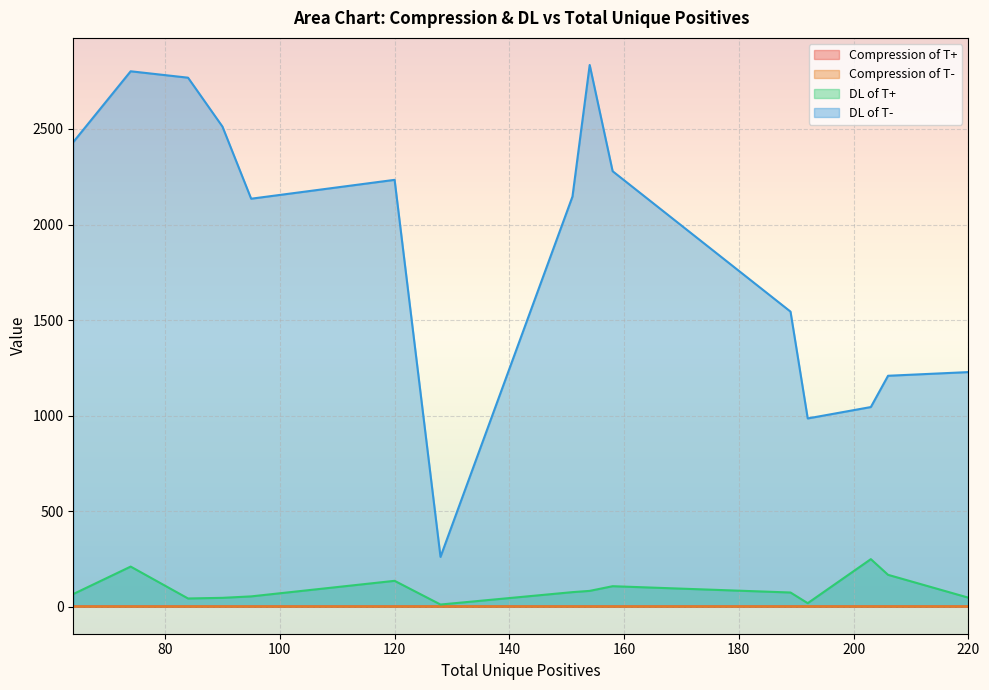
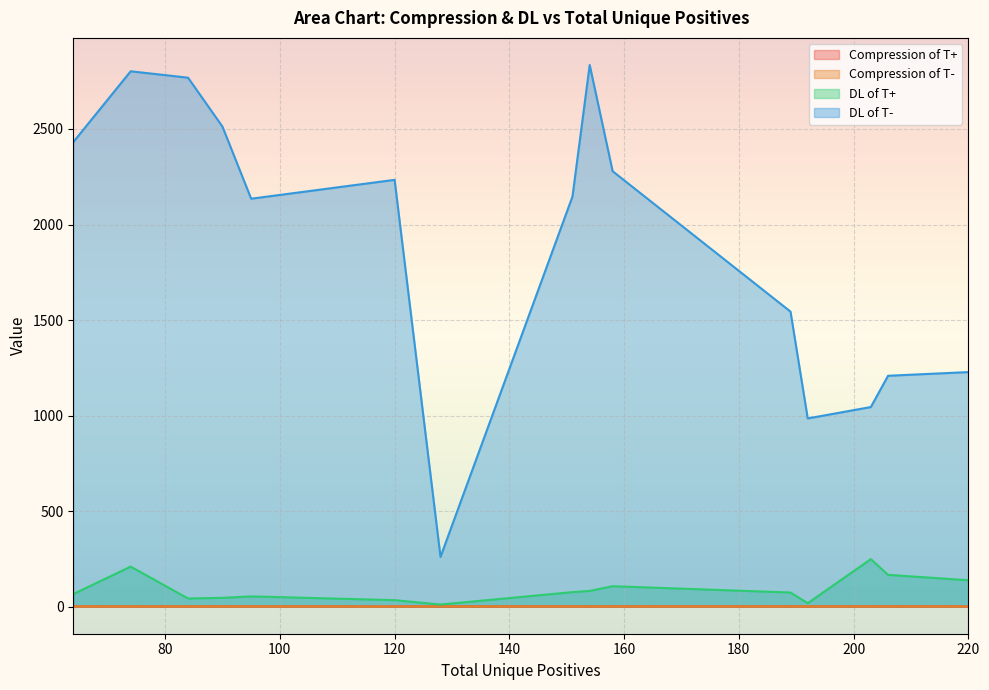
DL of T+, 120: 140 -> 30
DL of T+, 220: 50 -> 140
